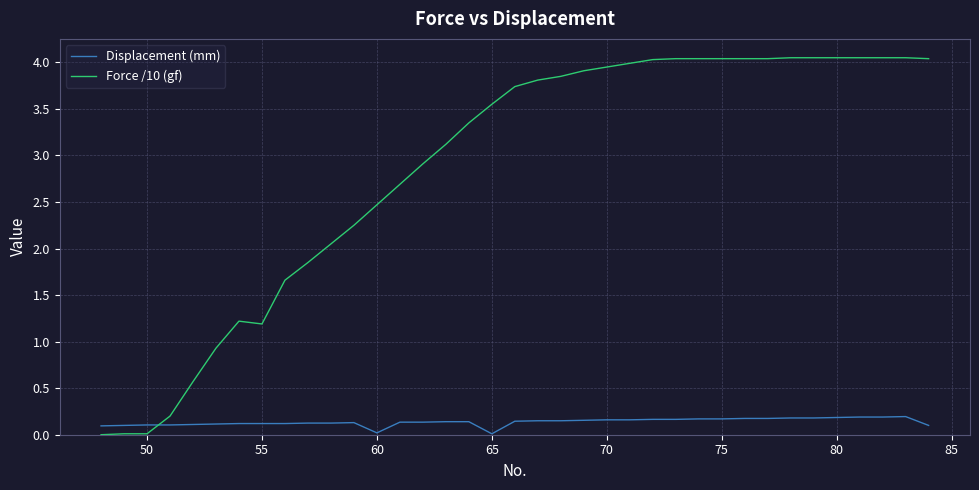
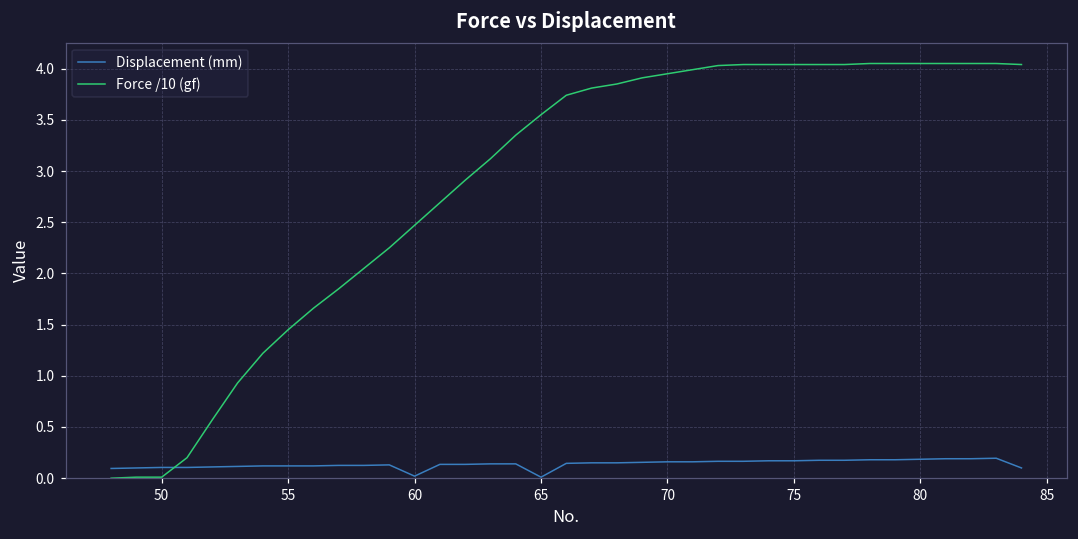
Force /10 (gf), 55: 1.2 -> 1.5
